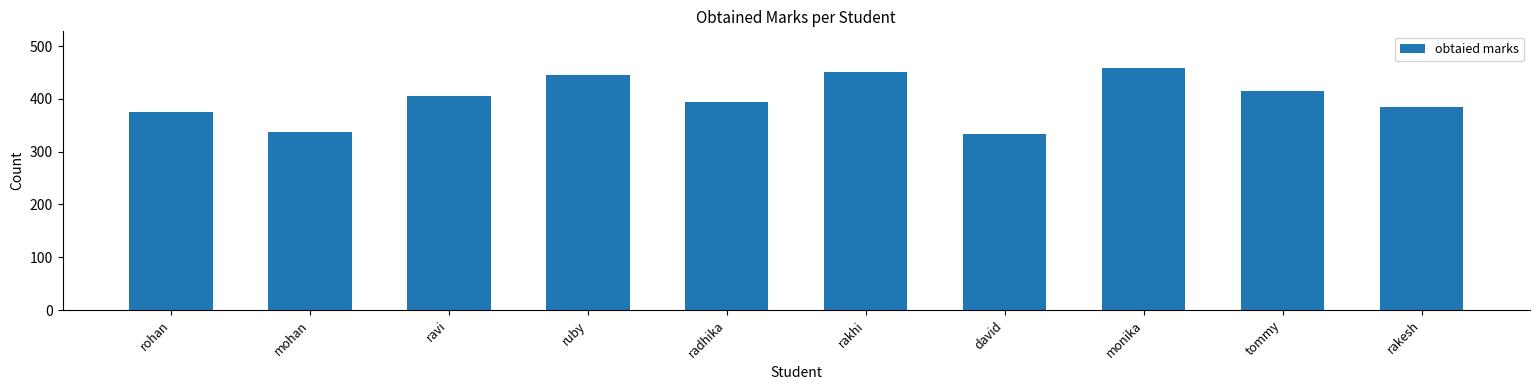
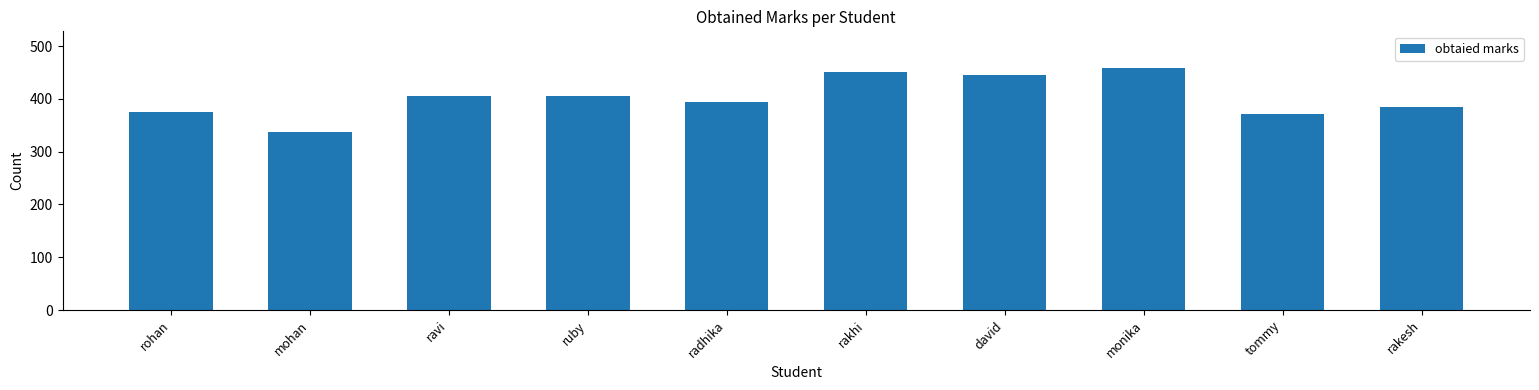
ruby: 450 -> 410
david: 330 -> 450
tommy: 410 -> 370
